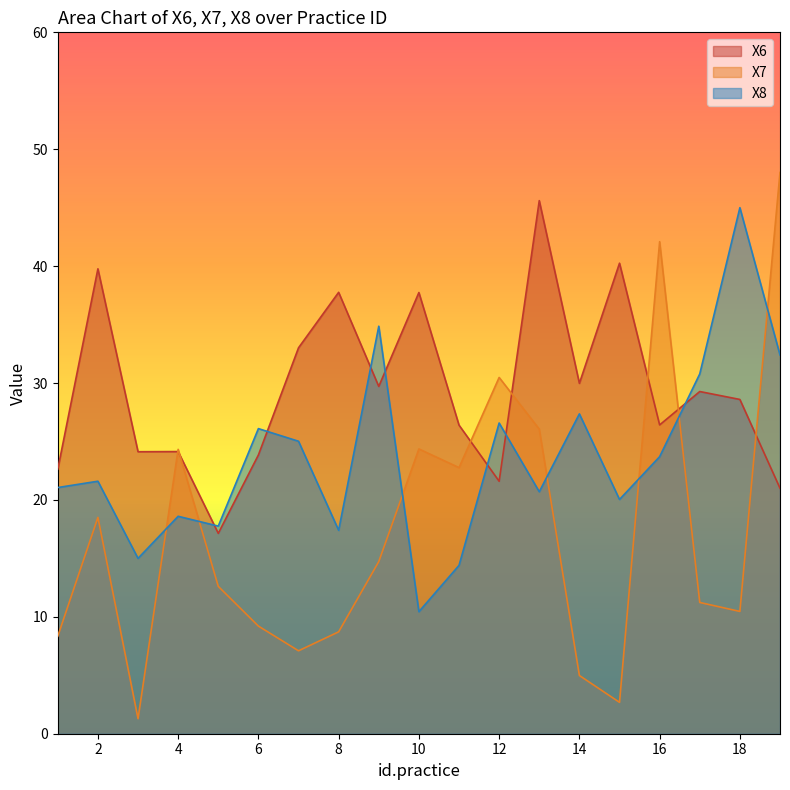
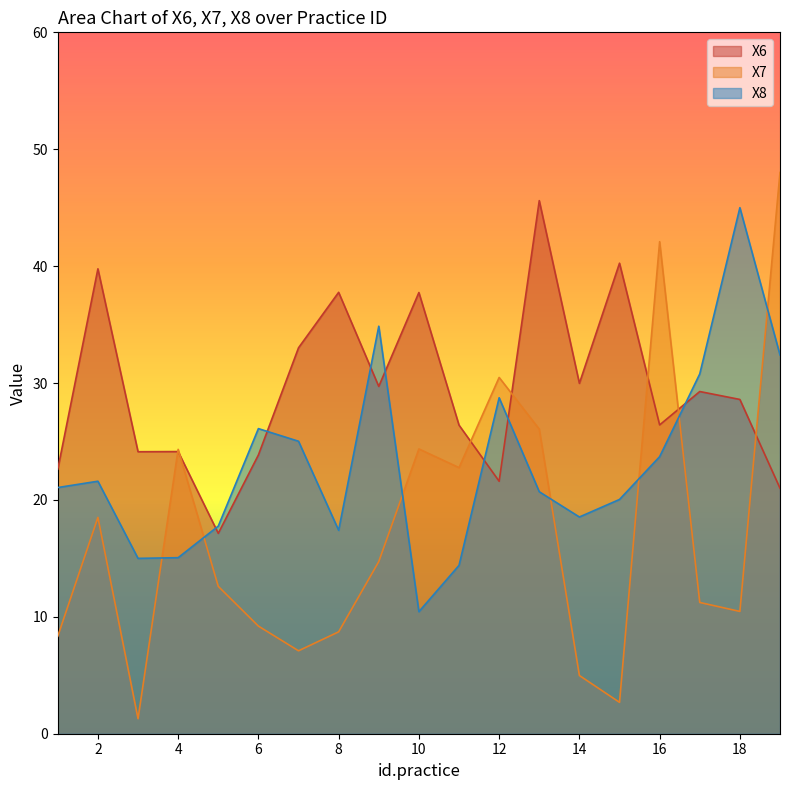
X8, 4: 18.6 -> 15.1
X8, 12: 26.6 -> 28.7
X8, 14: 27.4 -> 18.5
